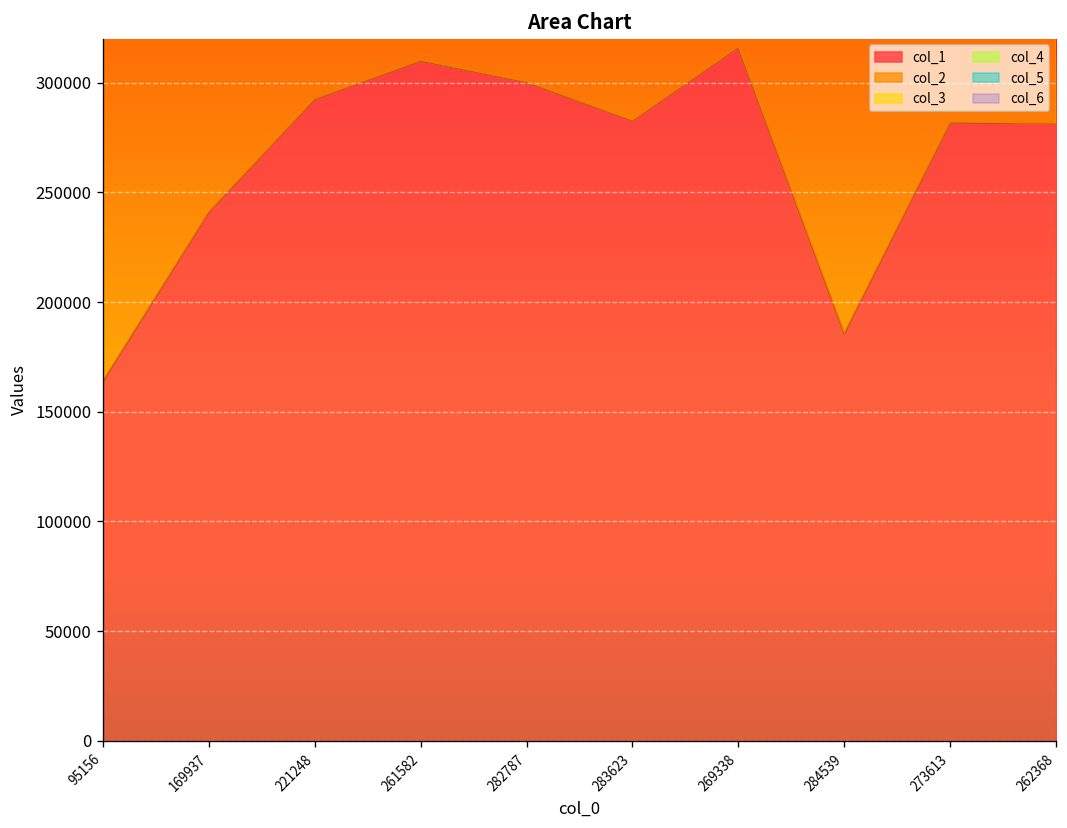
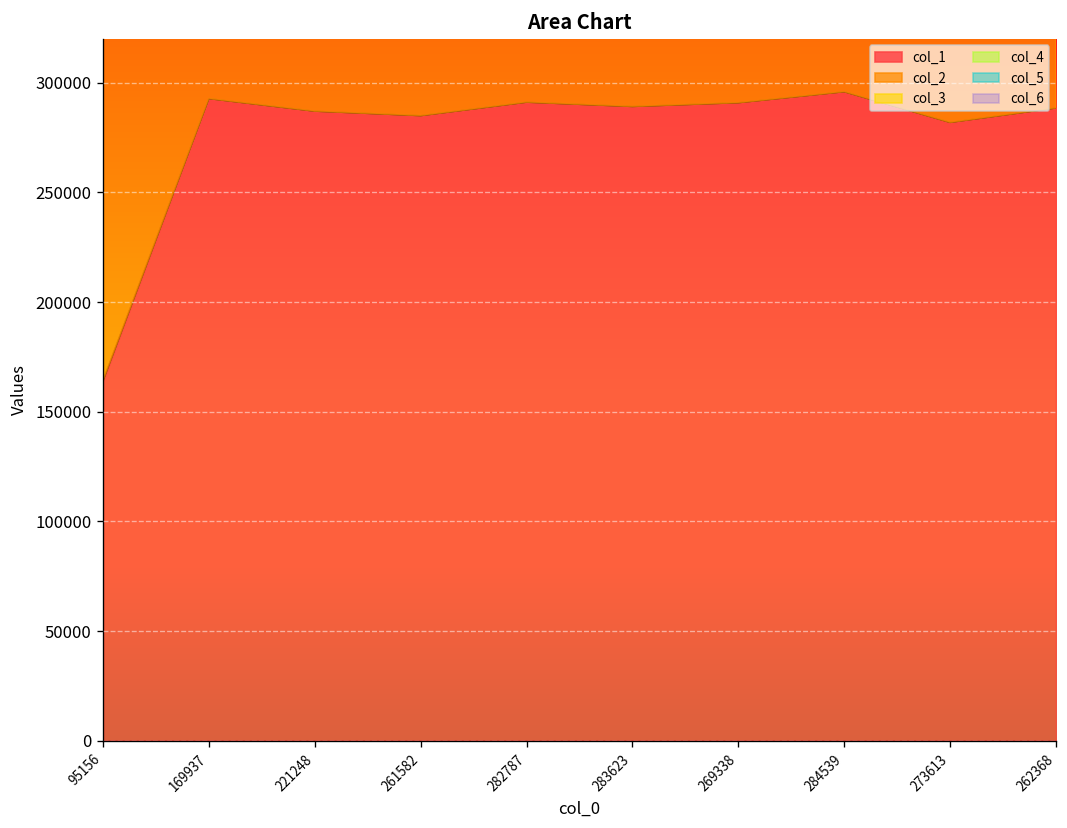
col_1, 169937: 241000 -> 293000
col_1, 221248: 293000 -> 287000
col_1, 261582: 310000 -> 285000
col_1, 282787: 300000 -> 291000
col_1, 283623: 283000 -> 289000
col_1, 269338: 316000 -> 291000
col_1, 284539: 186000 -> 296000
col_1, 262368: 281000 -> 288000
